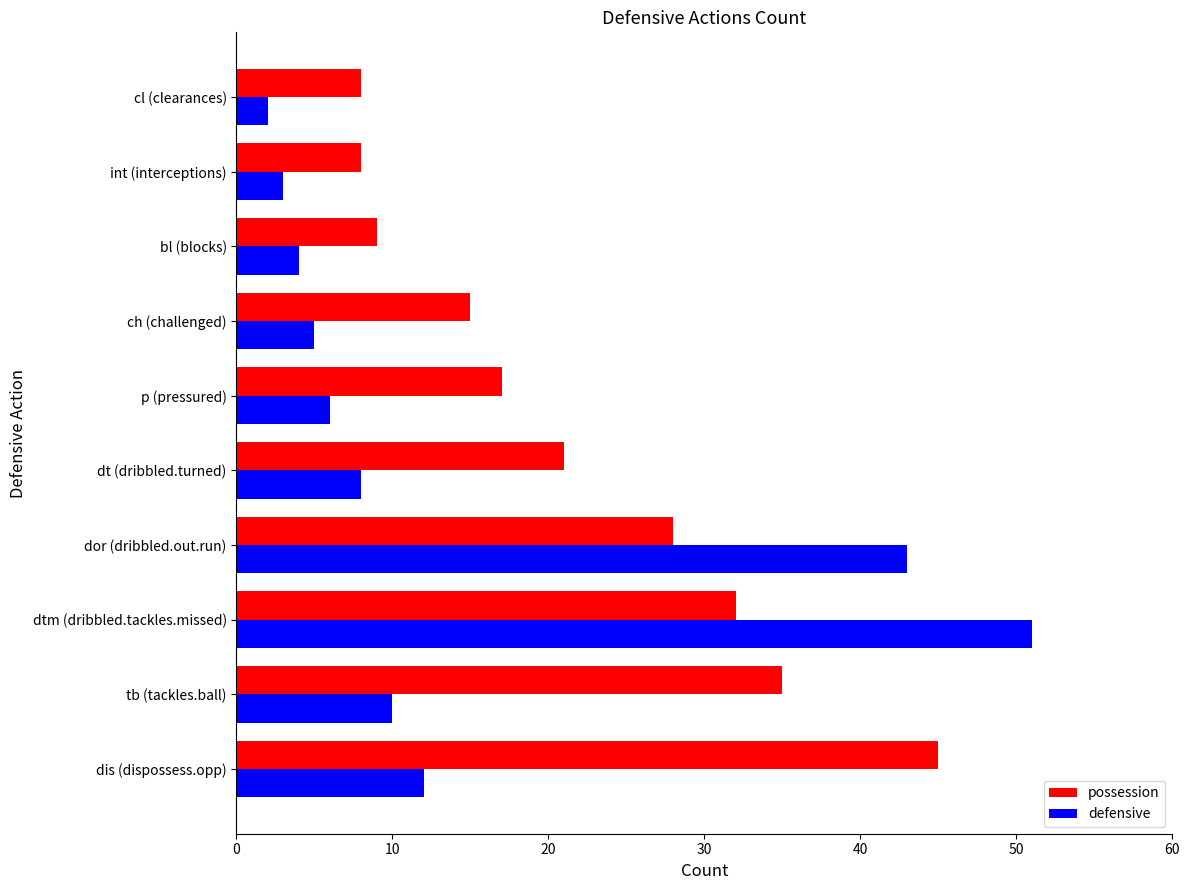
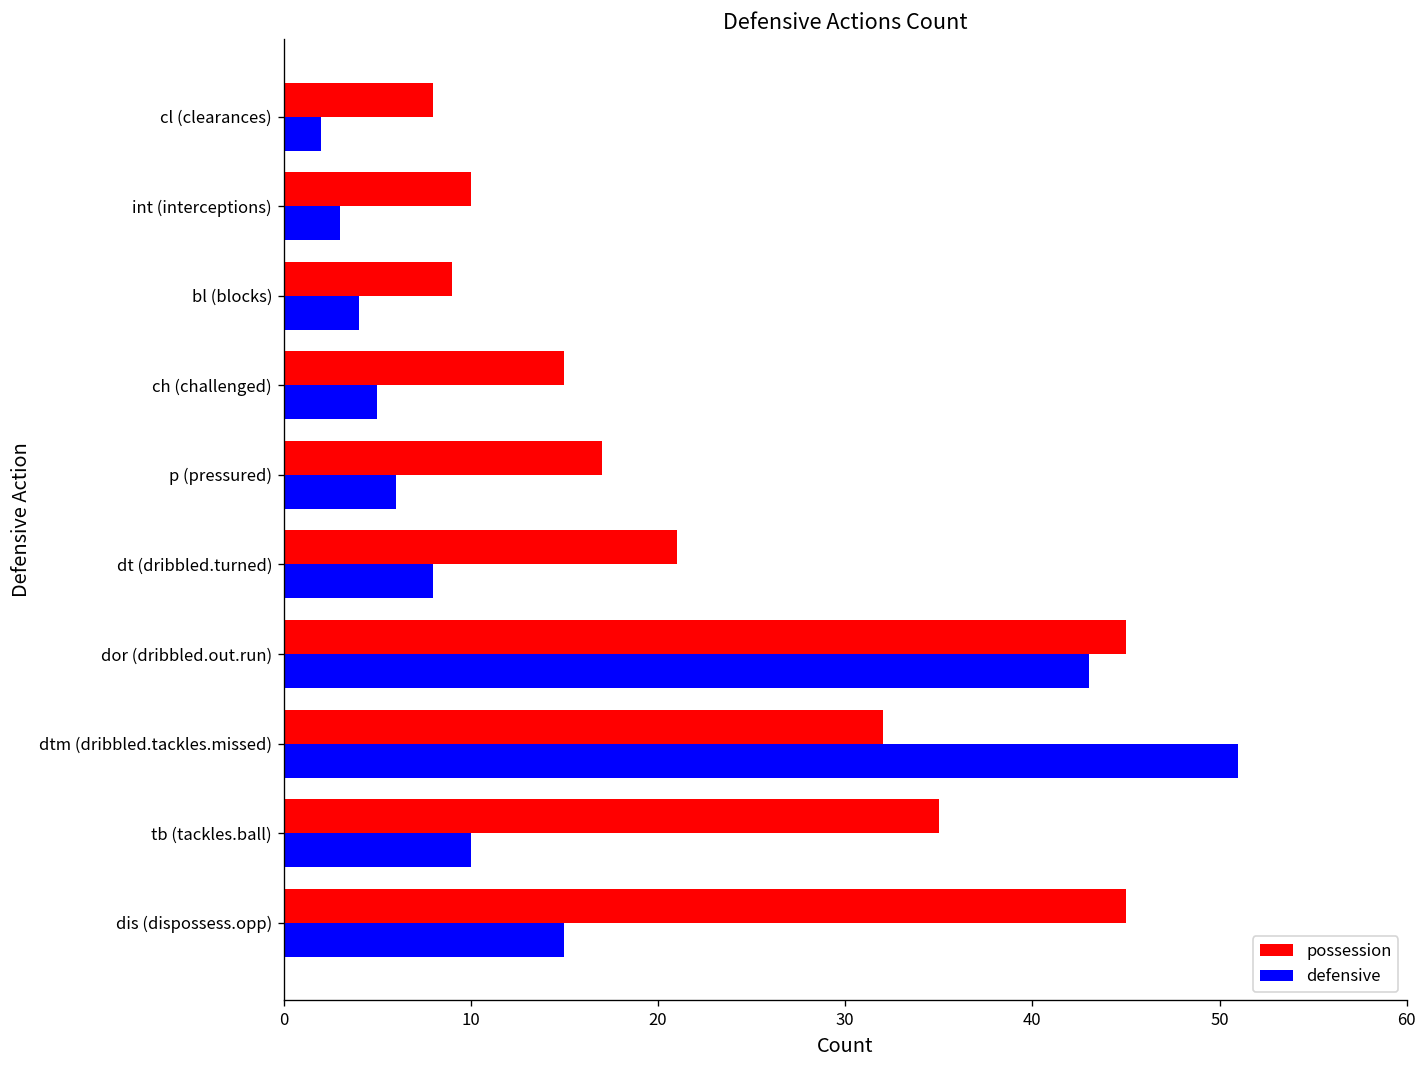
possession, int (interceptions): 8 -> 10
possession, dor (dribbled.out.run): 28 -> 45
defensive, dis (dispossess.opp): 12 -> 15
